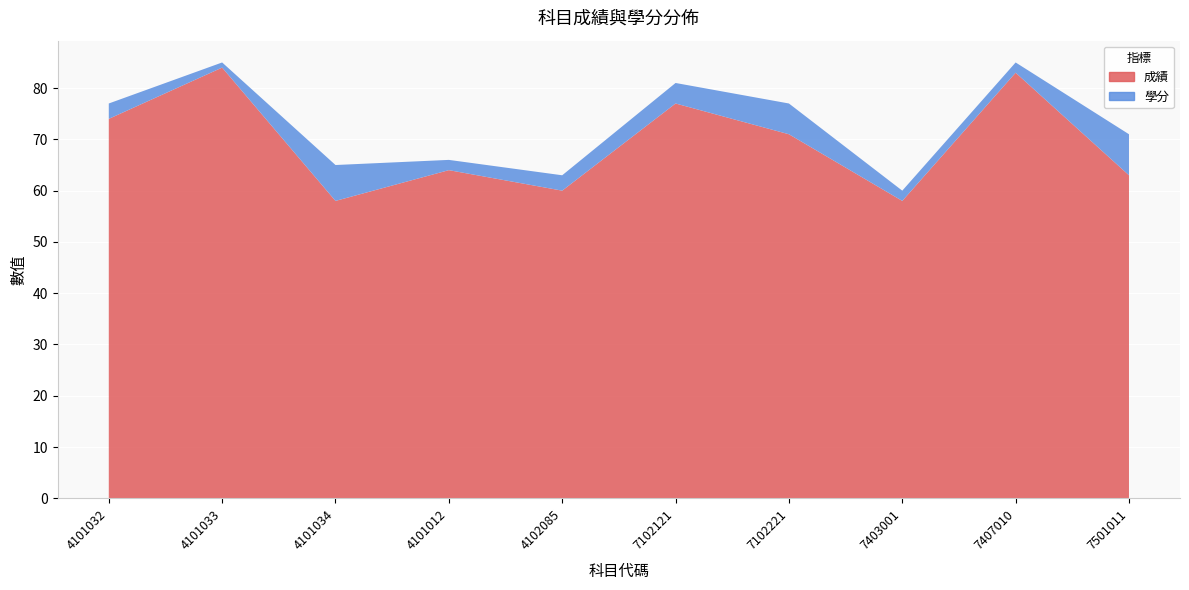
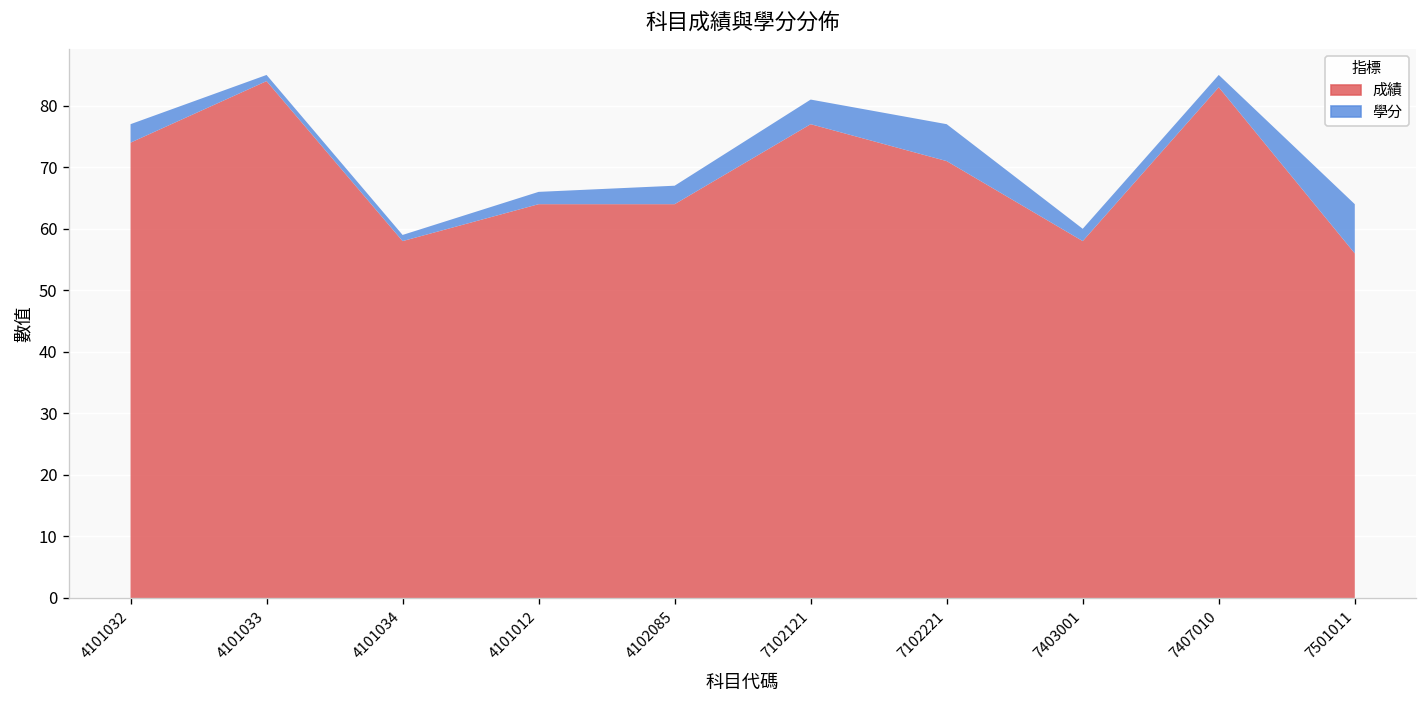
學分, 4101034: 7 -> 1
成績, 4102085: 60 -> 64
成績, 7501011: 63 -> 56
